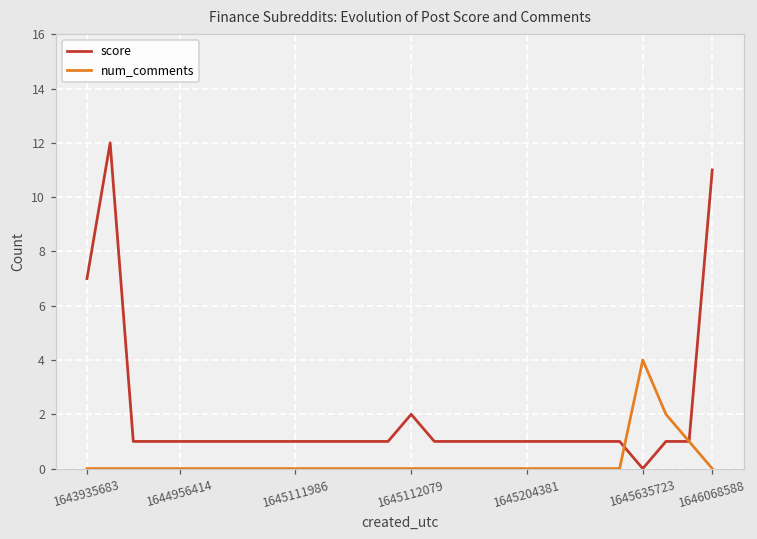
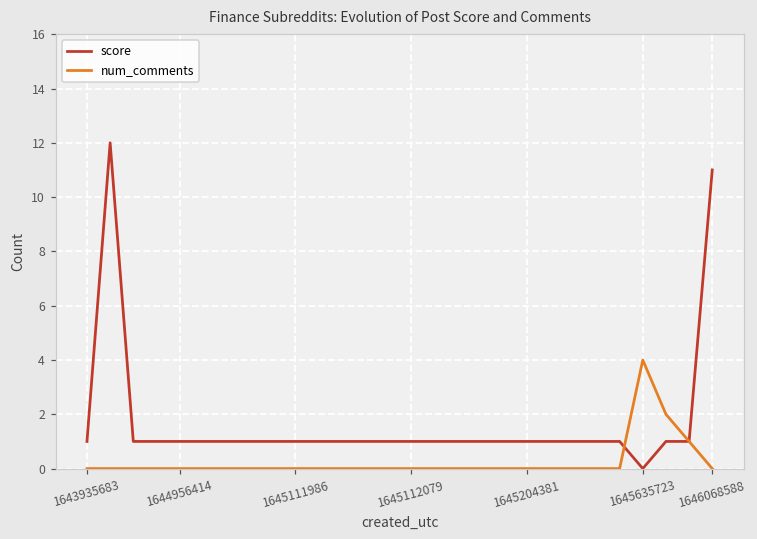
score, 1643935683: 7 -> 1
score, 1645112079: 2 -> 1
